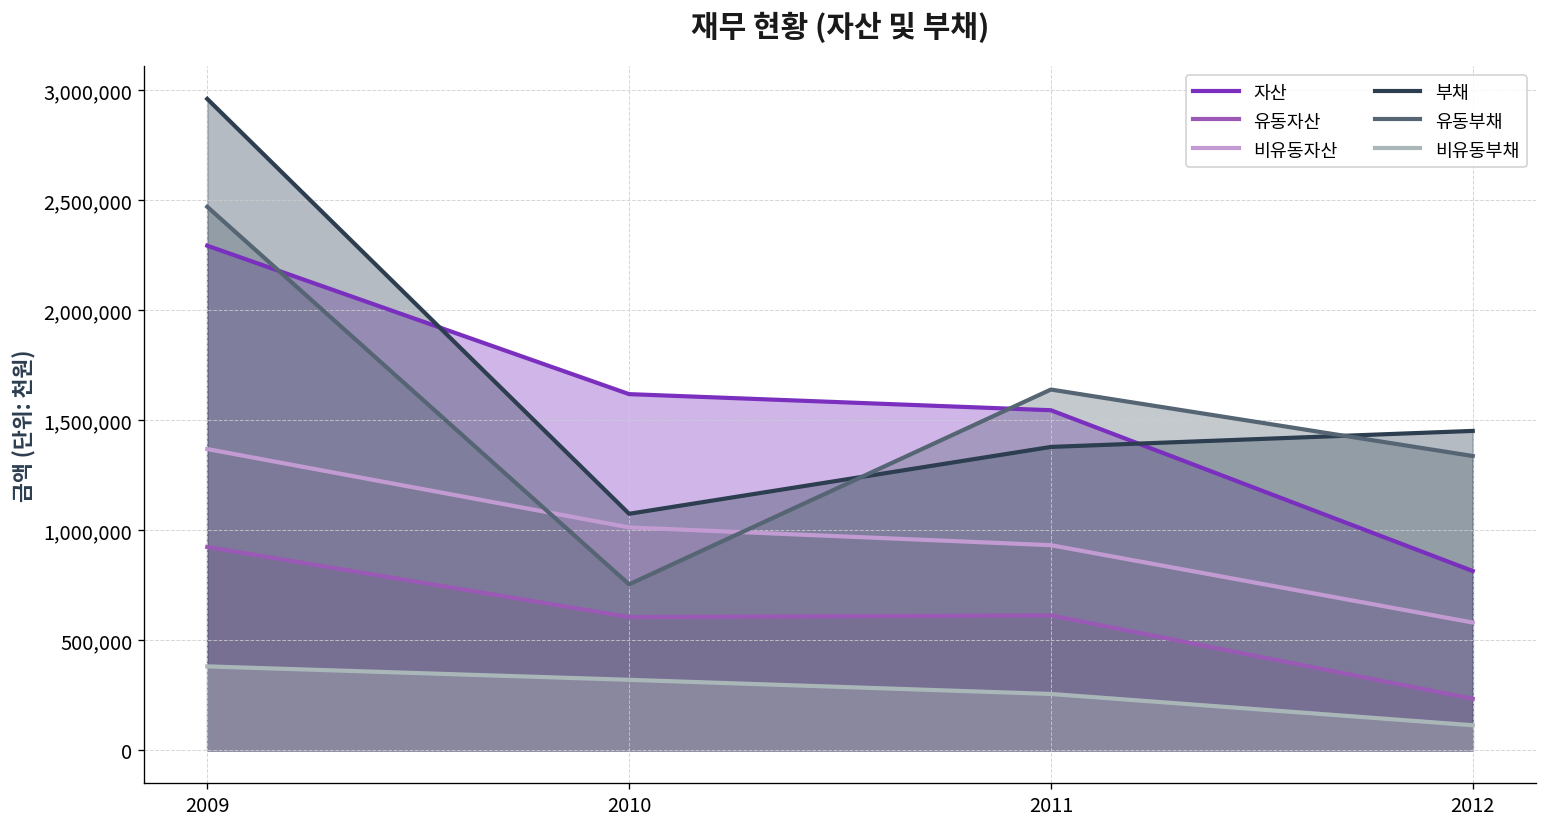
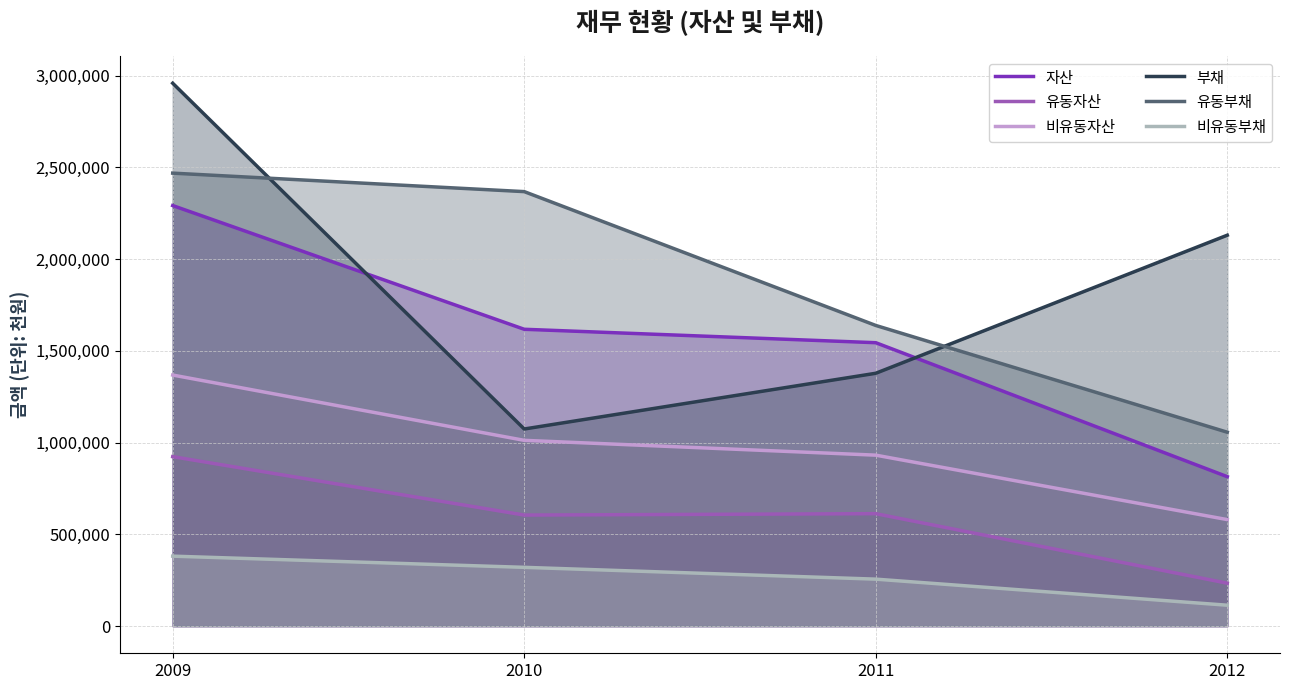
유동부채, 2010: 750,000 -> 2,370,000
부채, 2012: 1,450,000 -> 2,130,000
유동부채, 2012: 1,340,000 -> 1,060,000
